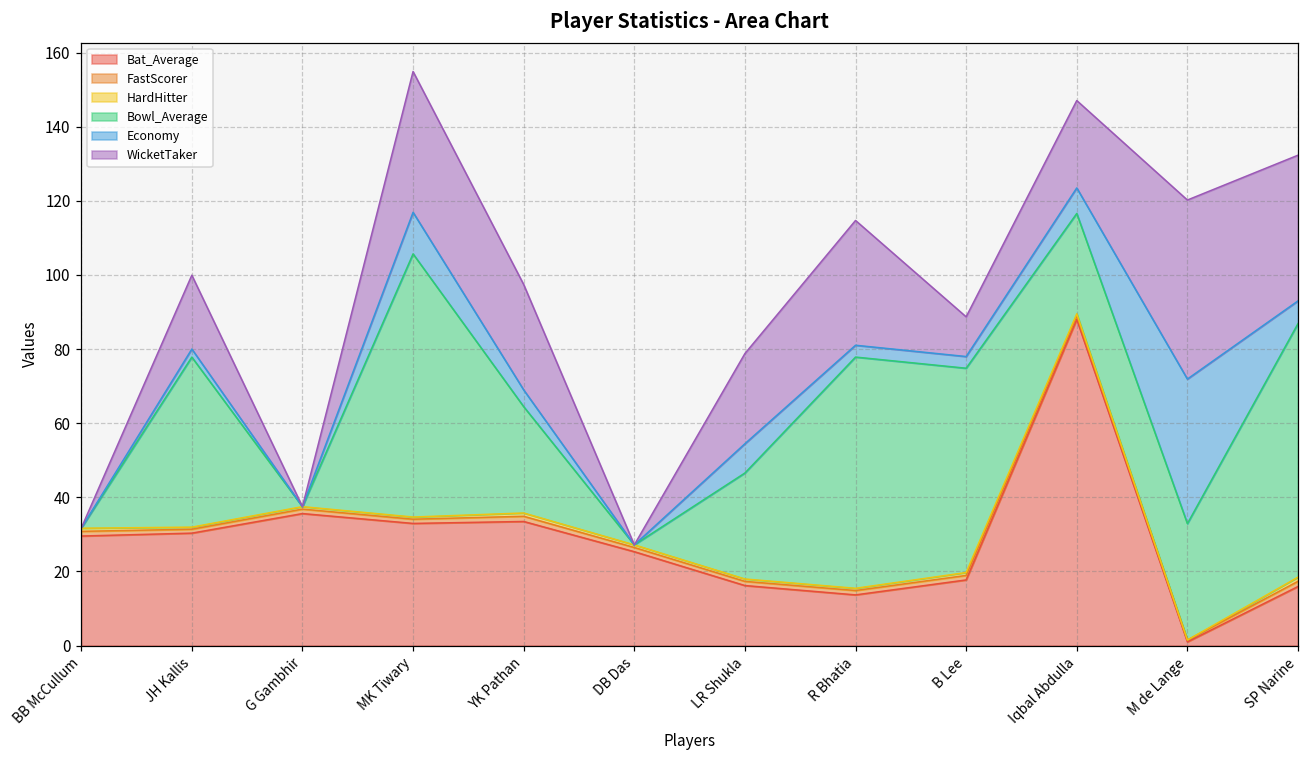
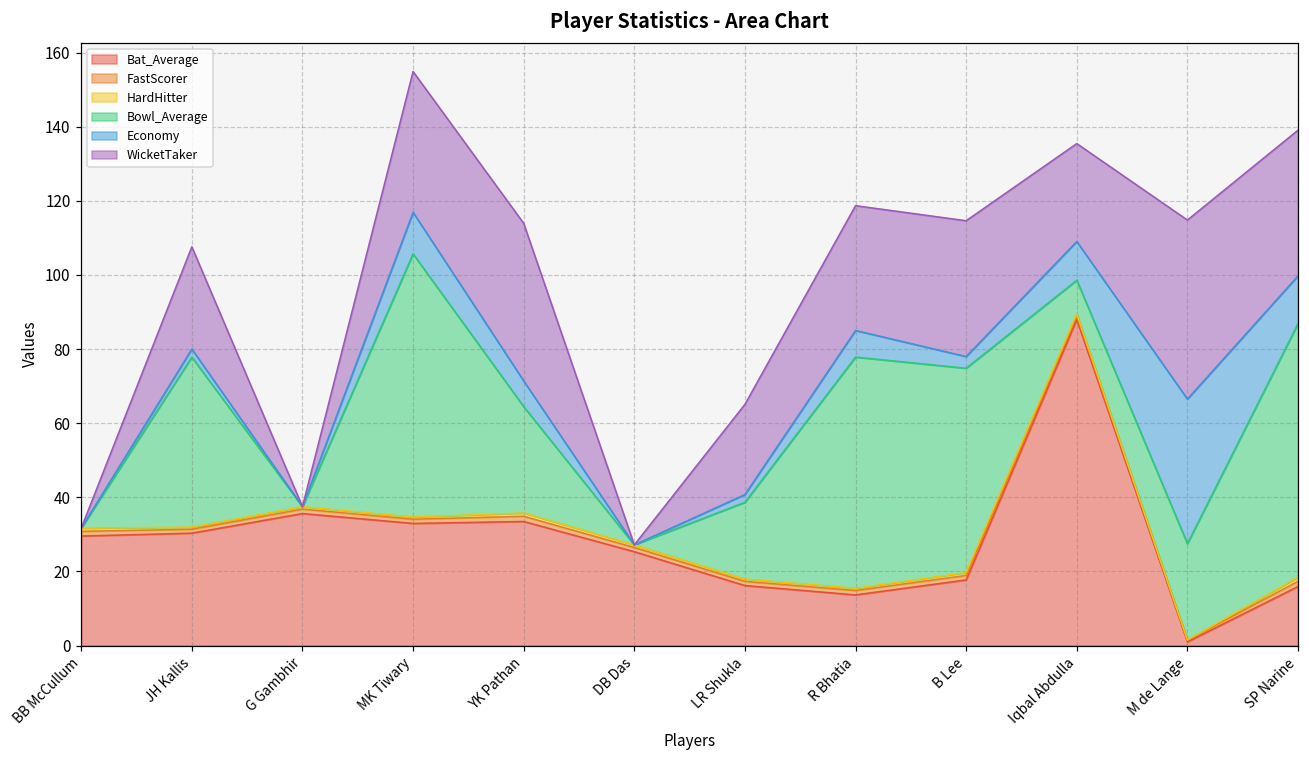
WicketTaker, JH Kallis: 20 -> 28
Economy, YK Pathan: 5 -> 7
WicketTaker, YK Pathan: 28 -> 43
Bowl_Average, LR Shukla: 29 -> 21
Economy, LR Shukla: 8 -> 2
Economy, R Bhatia: 3 -> 7
WicketTaker, B Lee: 11 -> 37
Bowl_Average, Iqbal Abdulla: 27 -> 9
Economy, Iqbal Abdulla: 7 -> 10
WicketTaker, Iqbal Abdulla: 24 -> 26
Bowl_Average, M de Lange: 31 -> 26
Economy, SP Narine: 6 -> 13
